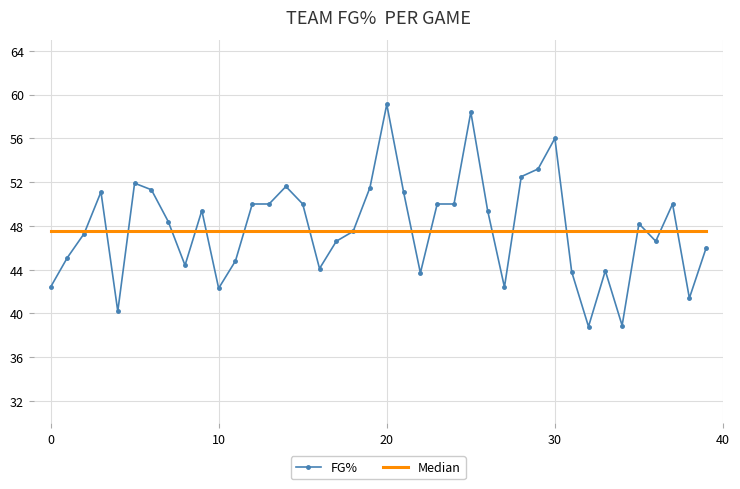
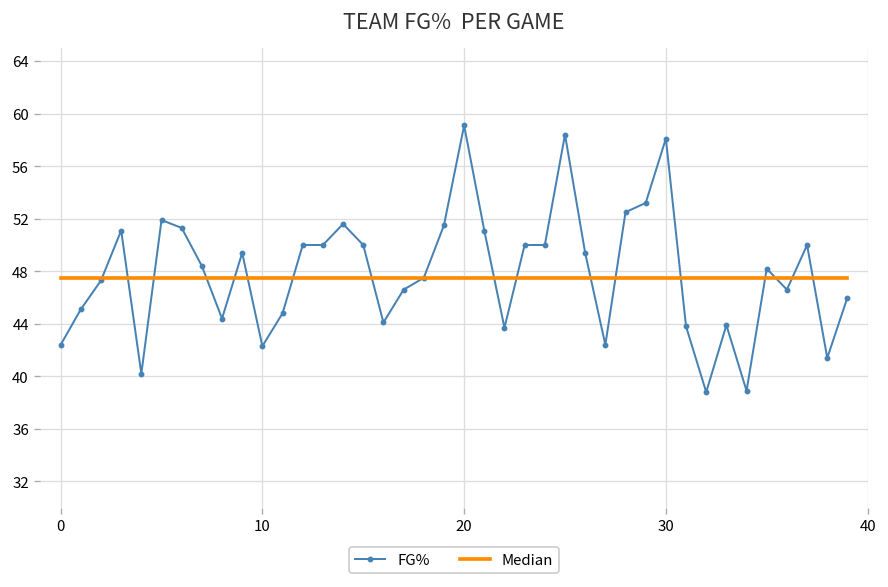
FG%, 30: 56.0 -> 58.1
